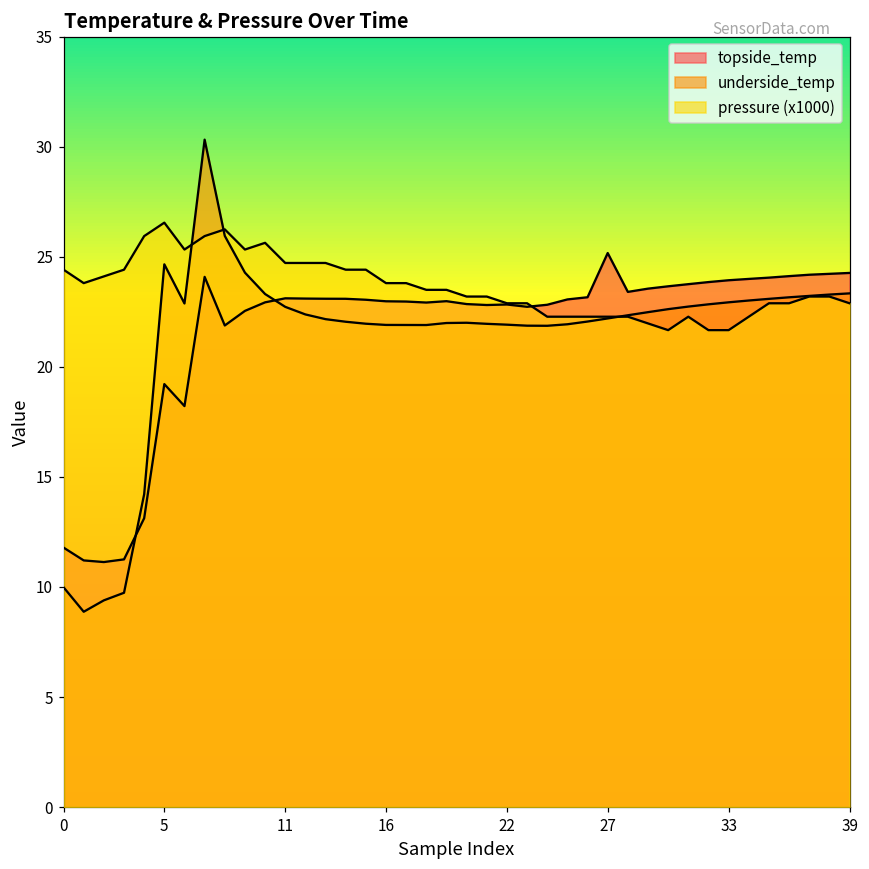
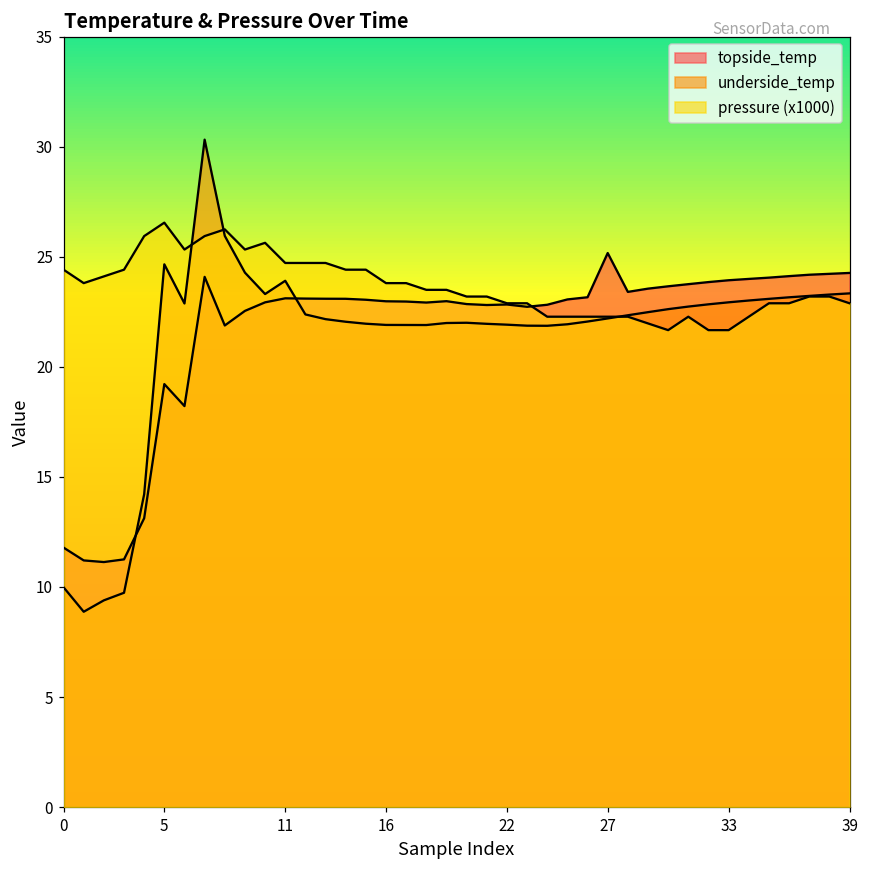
underside_temp, 11: 22.7 -> 23.9
